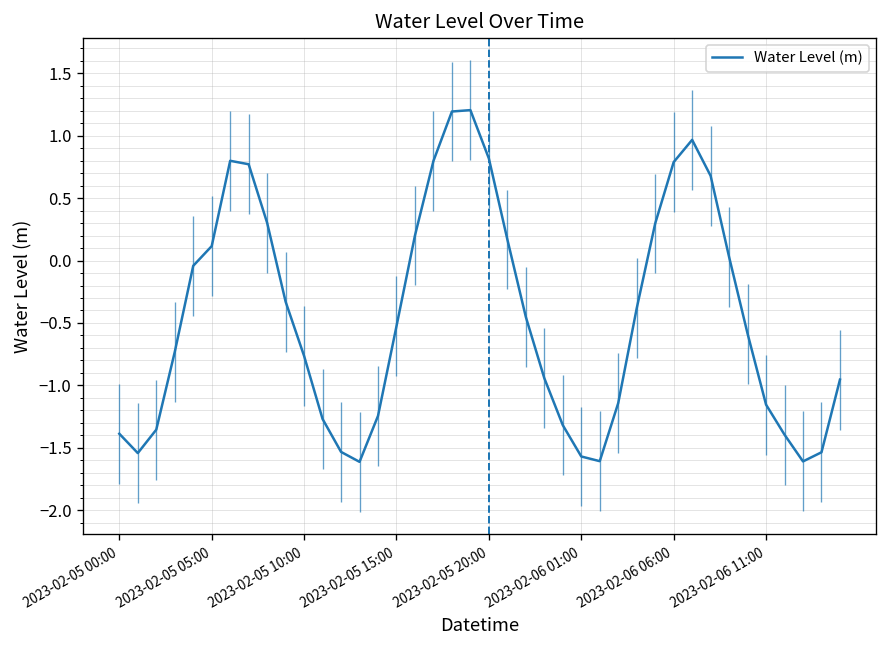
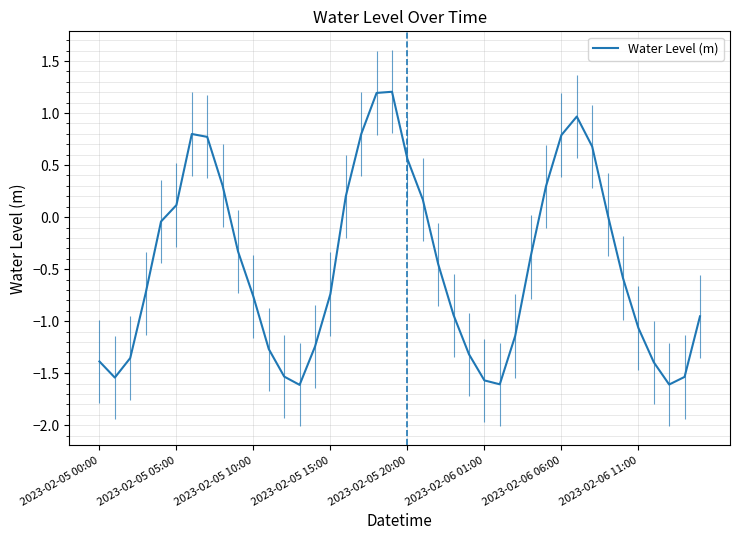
2023-02-05 15:00: -0.53 -> -0.74
2023-02-05 20:00: 0.82 -> 0.56
2023-02-06 11:00: -1.15 -> -1.06
